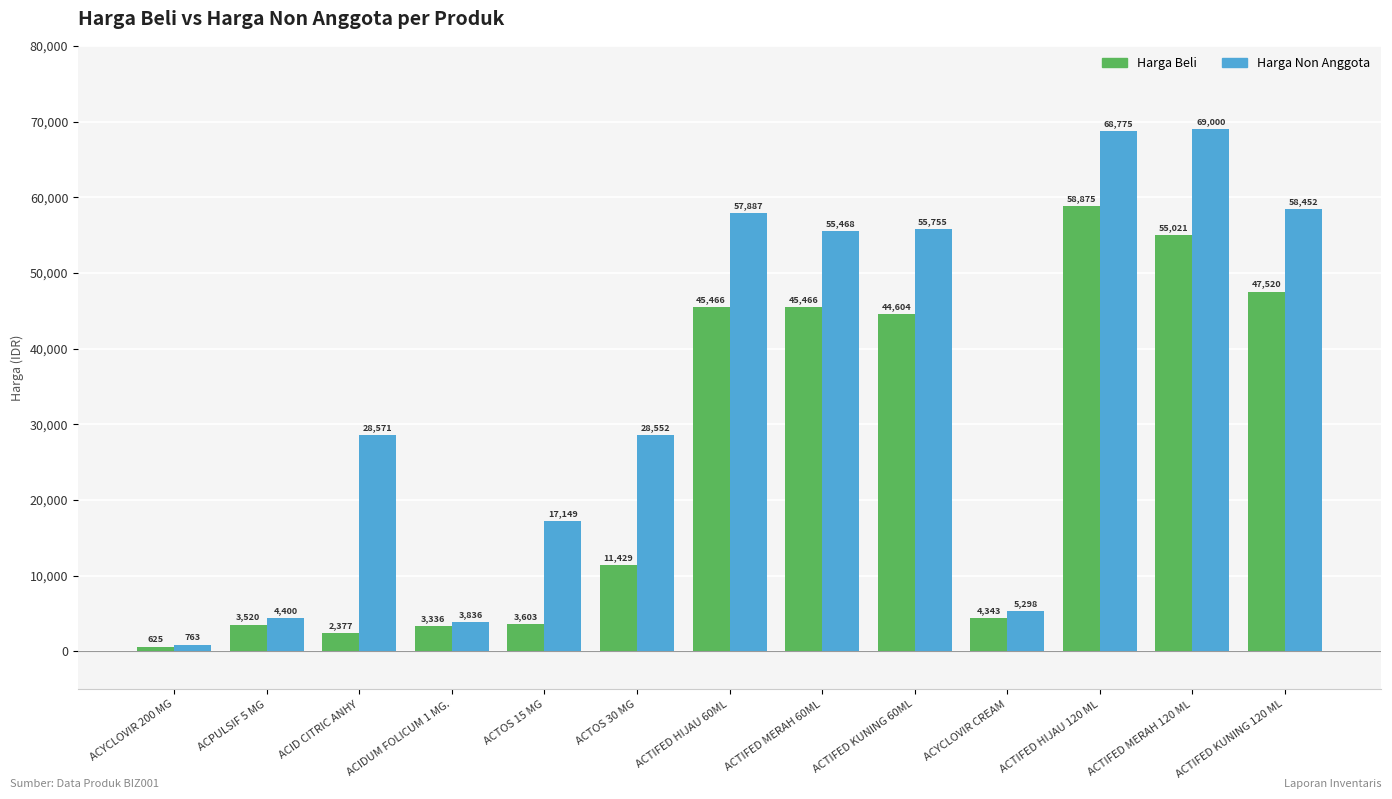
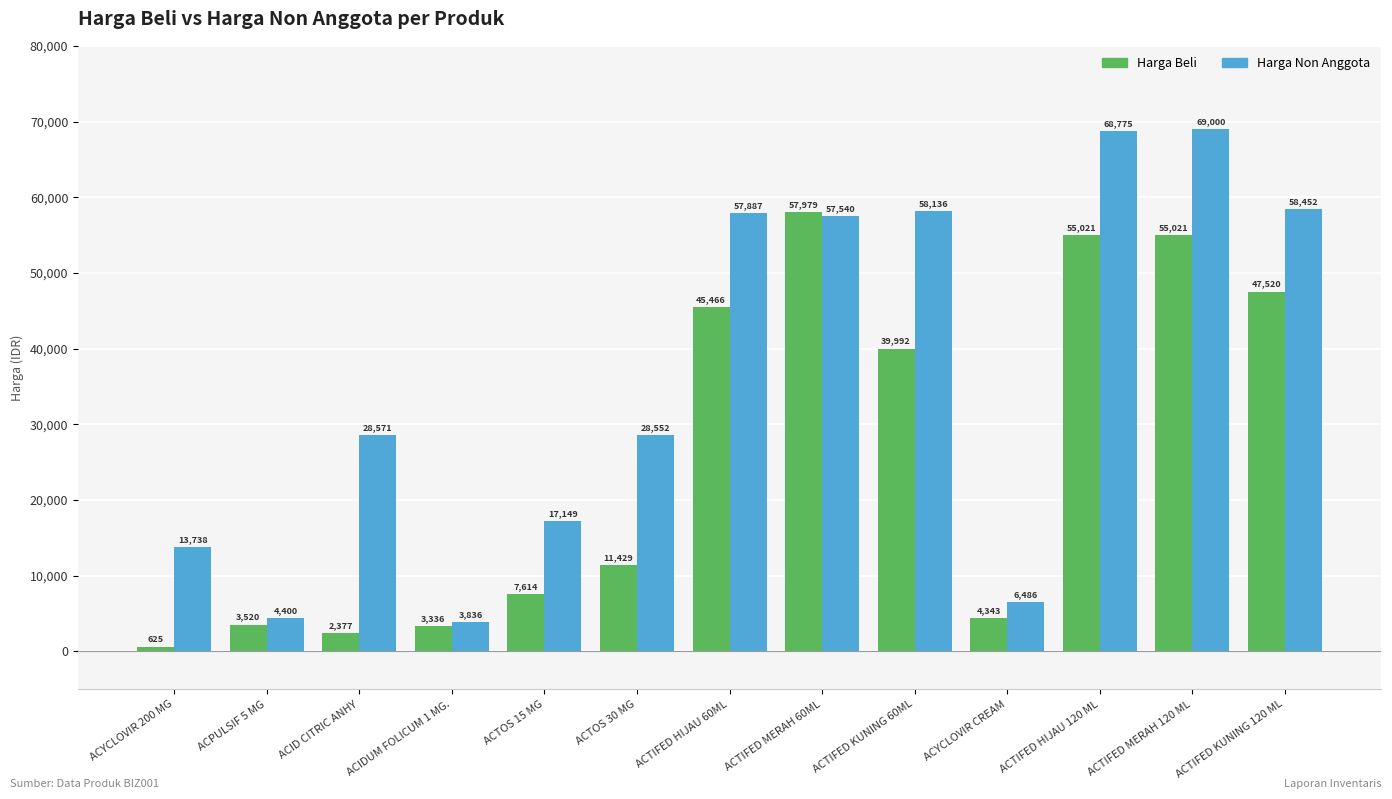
Harga Non Anggota, ACYCLOVIR 200 MG: 763 -> 13,738
Harga Beli, ACTOS 15 MG: 3,603 -> 7,614
Harga Beli, ACTIFED MERAH 60ML: 45,466 -> 57,979
Harga Non Anggota, ACTIFED MERAH 60ML: 55,468 -> 57,540
Harga Beli, ACTIFED KUNING 60ML: 44,604 -> 39,992
Harga Non Anggota, ACTIFED KUNING 60ML: 55,755 -> 58,136
Harga Non Anggota, ACYCLOVIR CREAM: 5,298 -> 6,486
Harga Beli, ACTIFED HIJAU 120 ML: 58,875 -> 55,021
